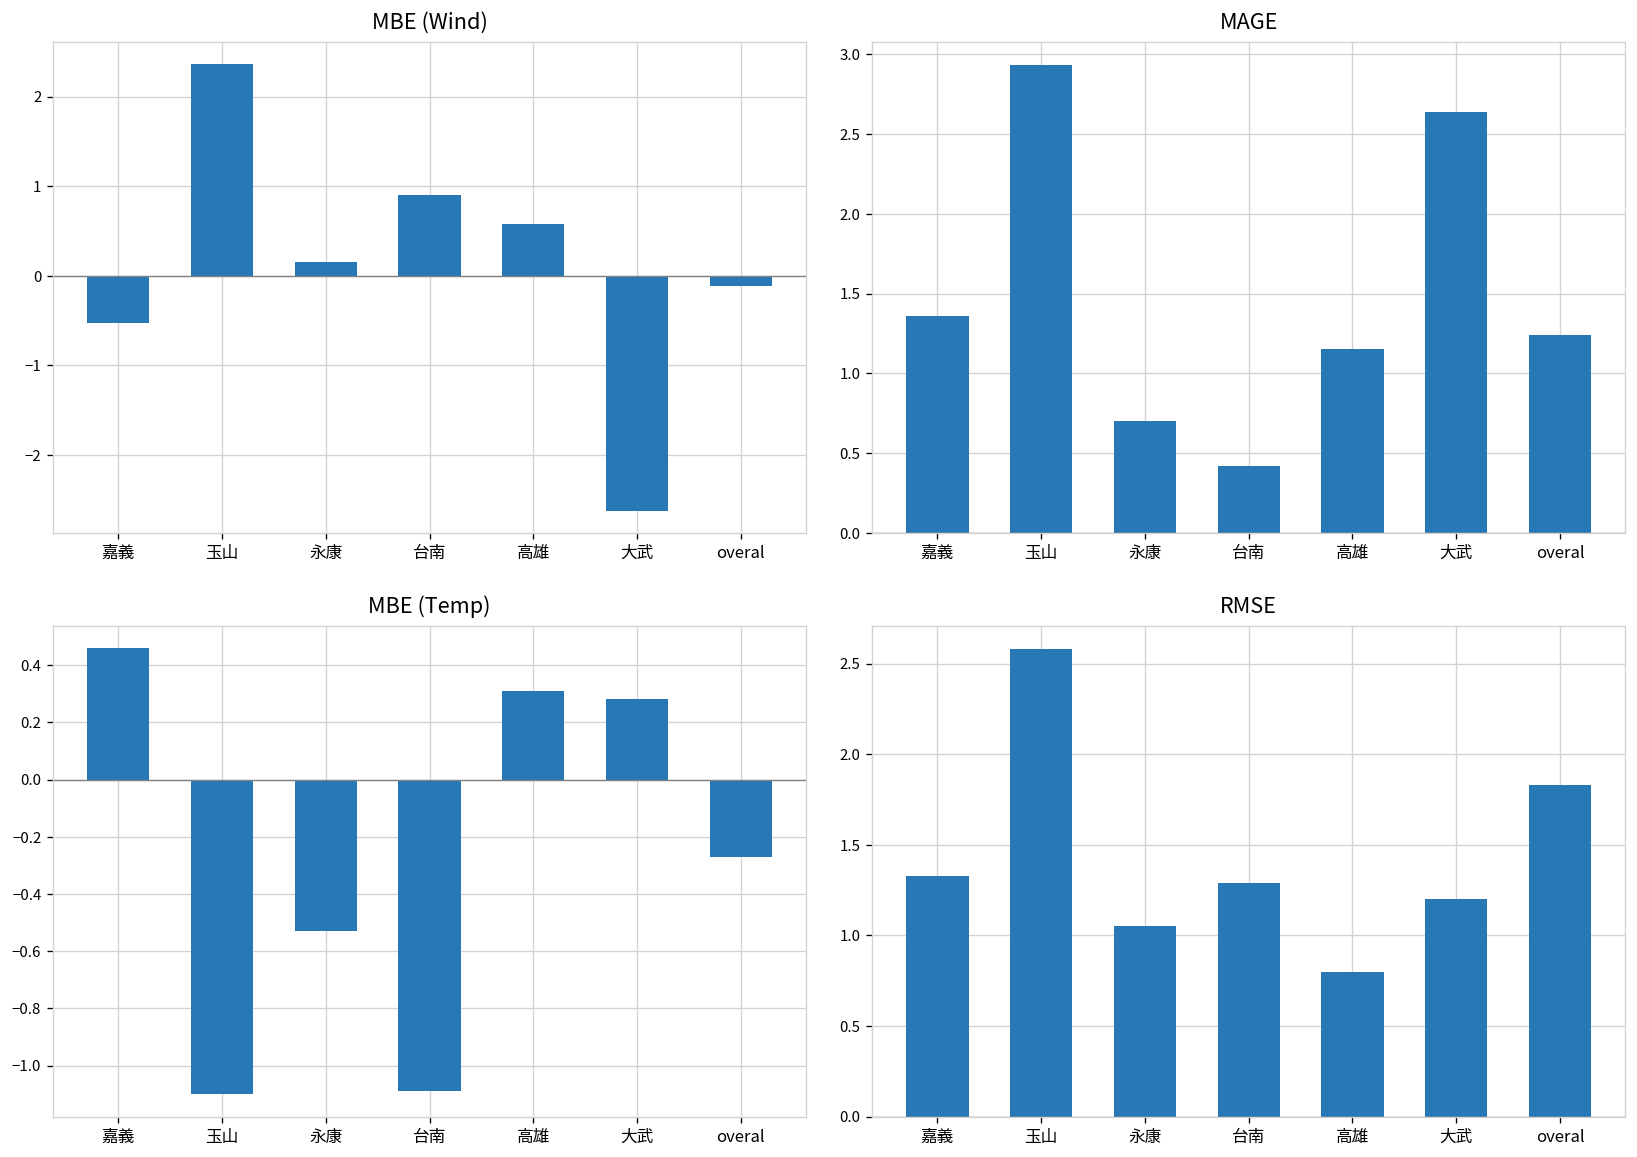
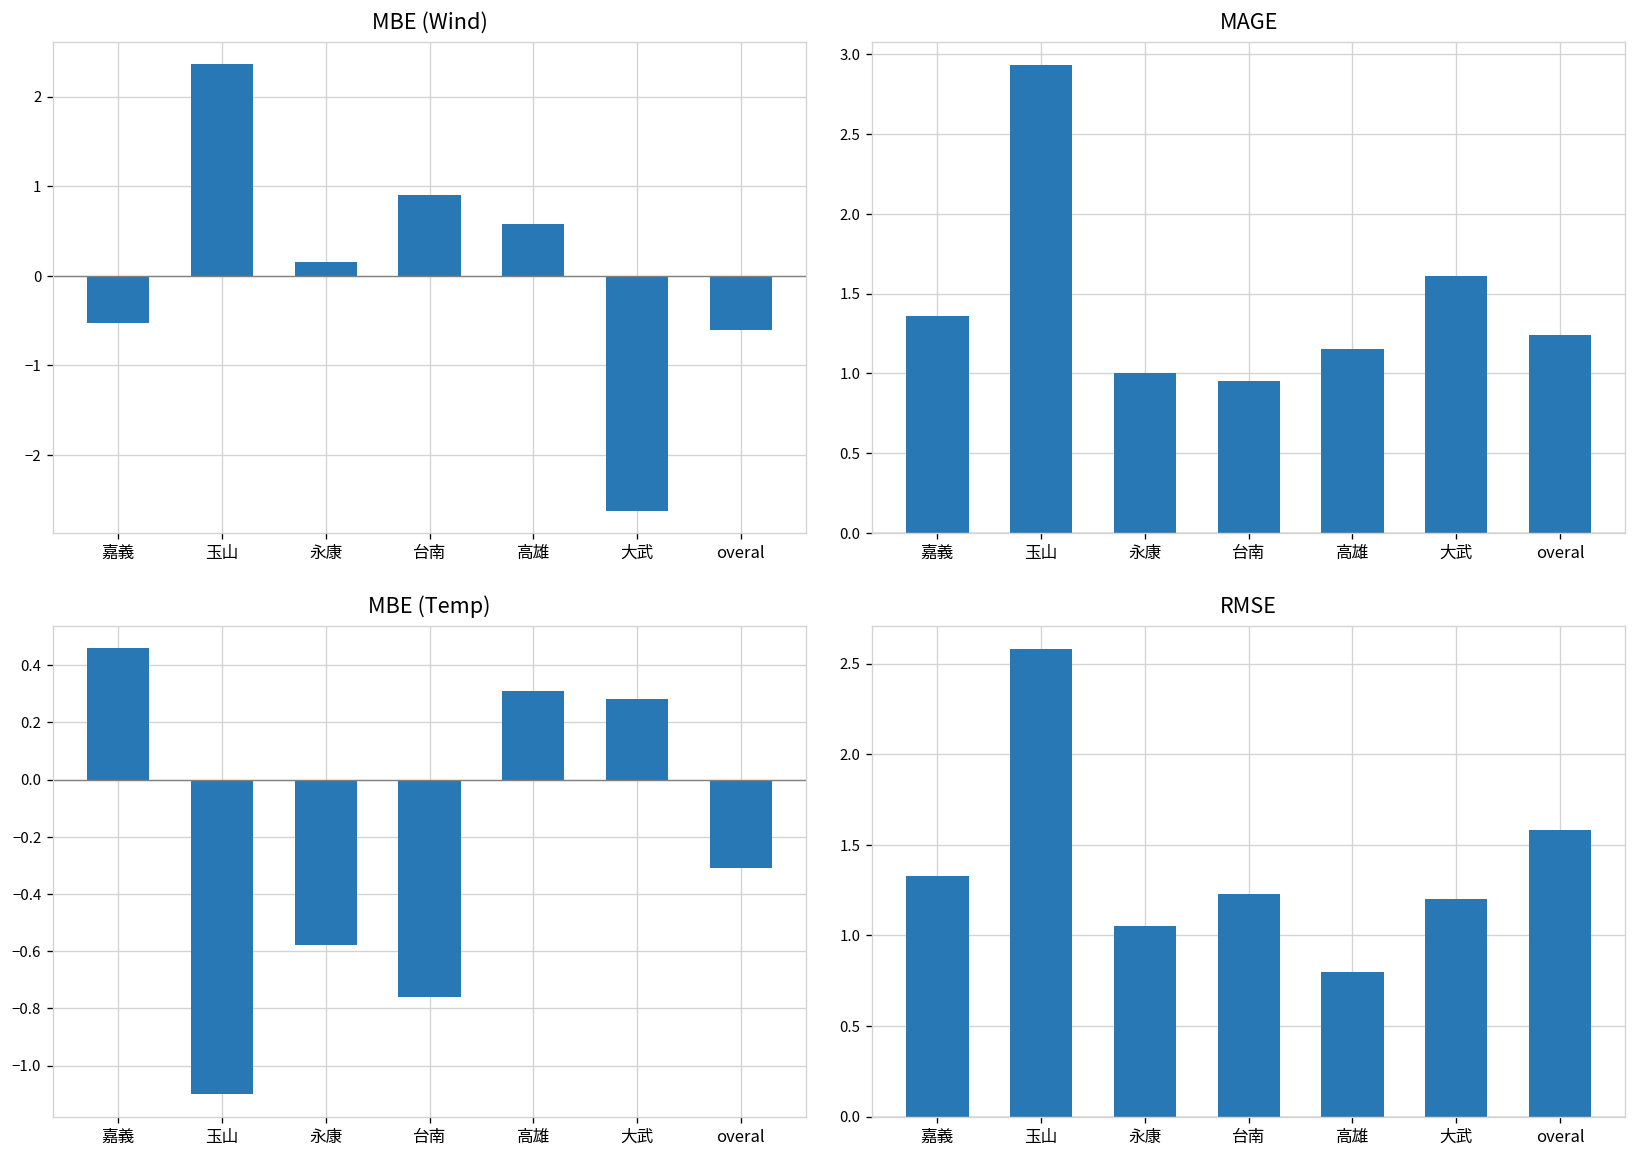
MBE (Wind), overal: -0.1 -> -0.6
MAGE, 永康: 0.7 -> 1.0
MAGE, 台南: 0.42 -> 0.95
MAGE, 大武: 2.64 -> 1.61
MBE (Temp), 永康: -0.53 -> -0.58
MBE (Temp), 台南: -1.09 -> -0.76
MBE (Temp), overal: -0.27 -> -0.31
RMSE, 台南: 1.29 -> 1.23
RMSE, overal: 1.83 -> 1.58
